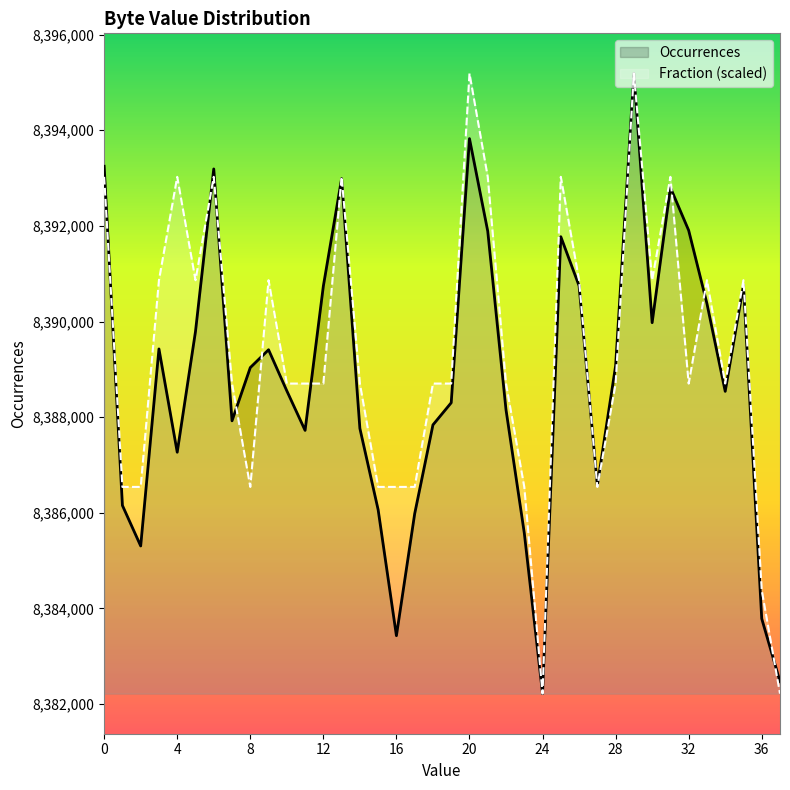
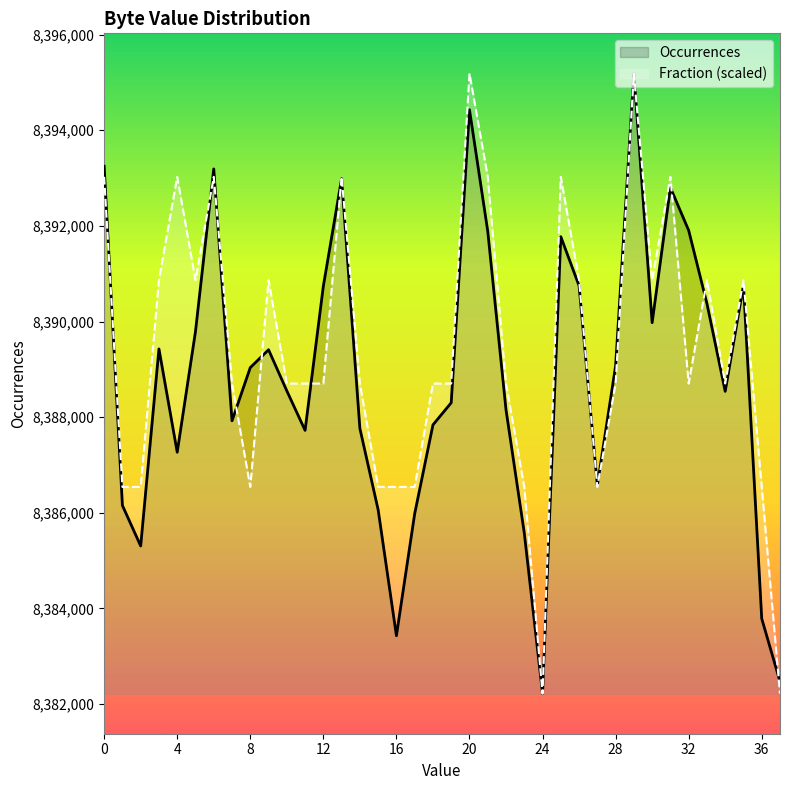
Occurrences, 20: 8,393,800 -> 8,394,400
Fraction (scaled), 36: 8,384,400 -> 8,386,500
